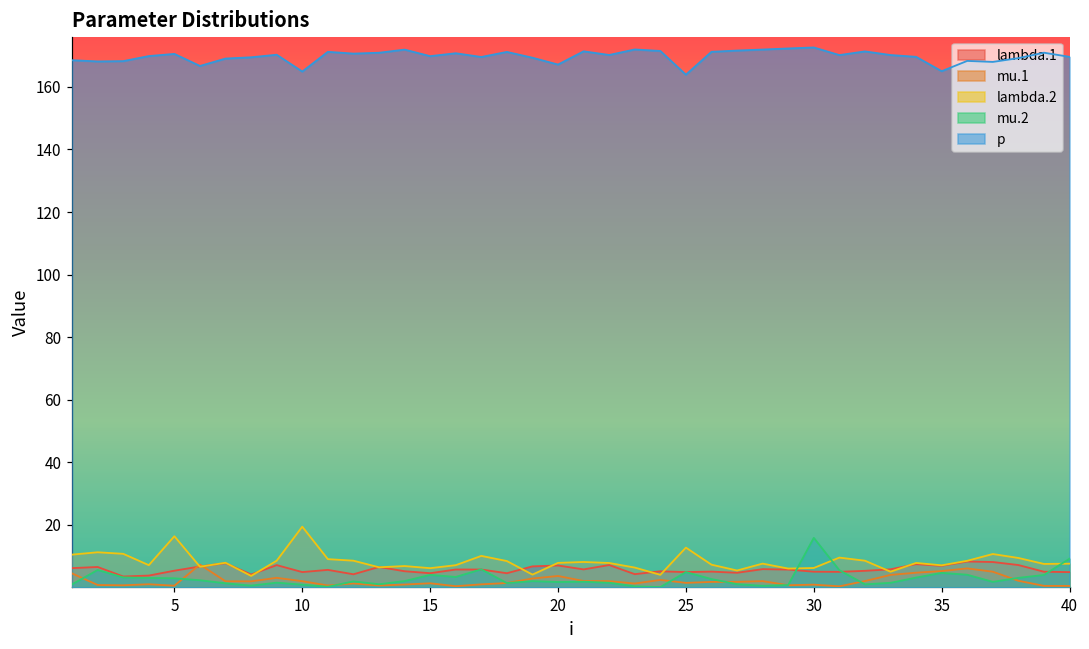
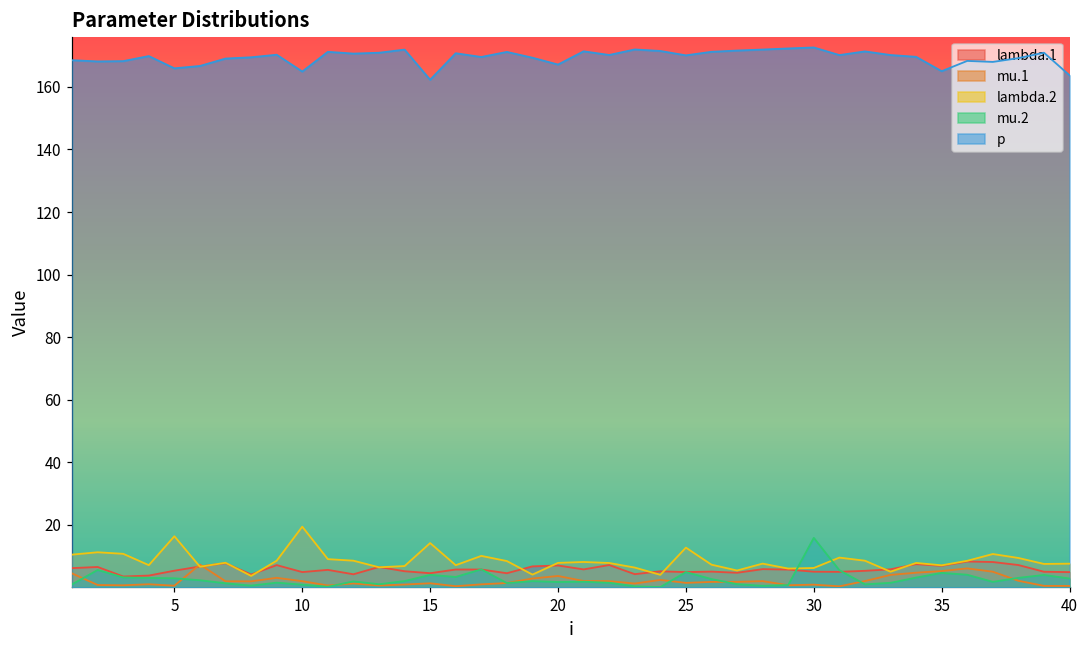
p, 5: 171 -> 166
lambda.2, 15: 6 -> 14
p, 15: 170 -> 162
p, 25: 164 -> 170
mu.2, 40: 9 -> 3
p, 40: 170 -> 164
